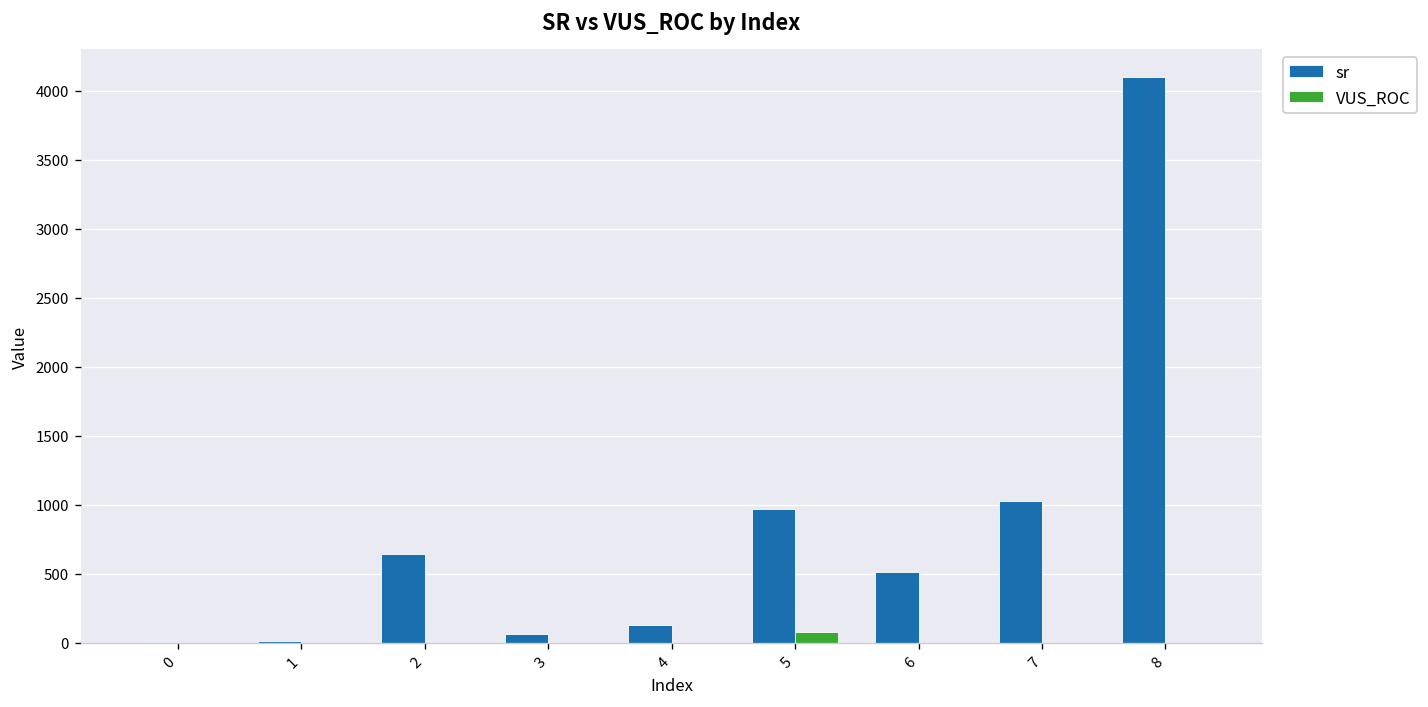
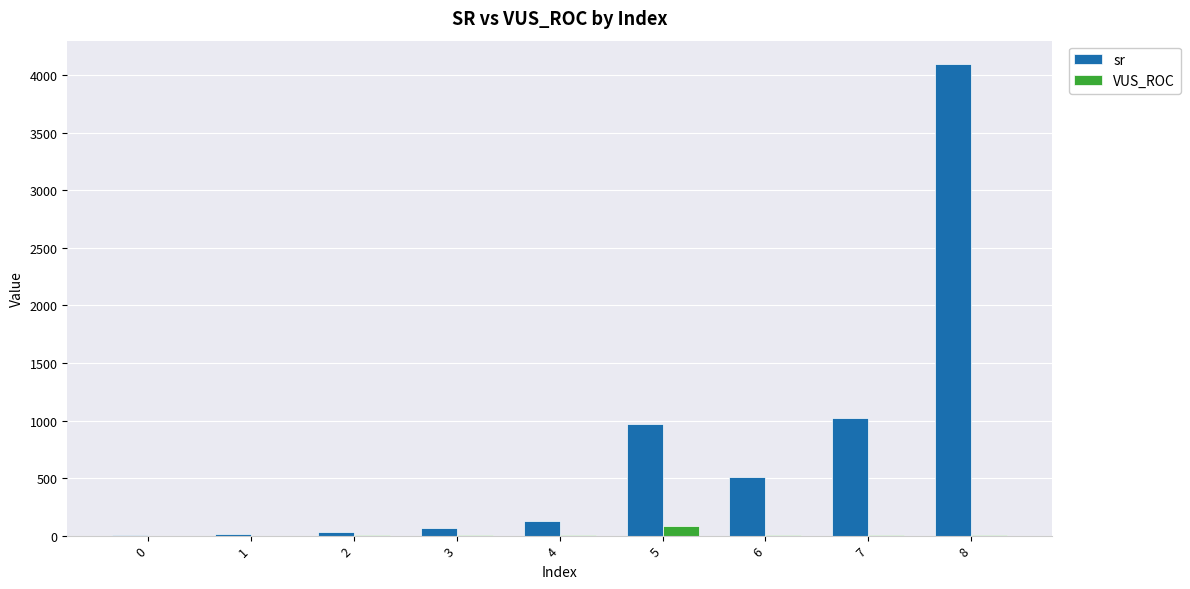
sr, 2: 640 -> 30
